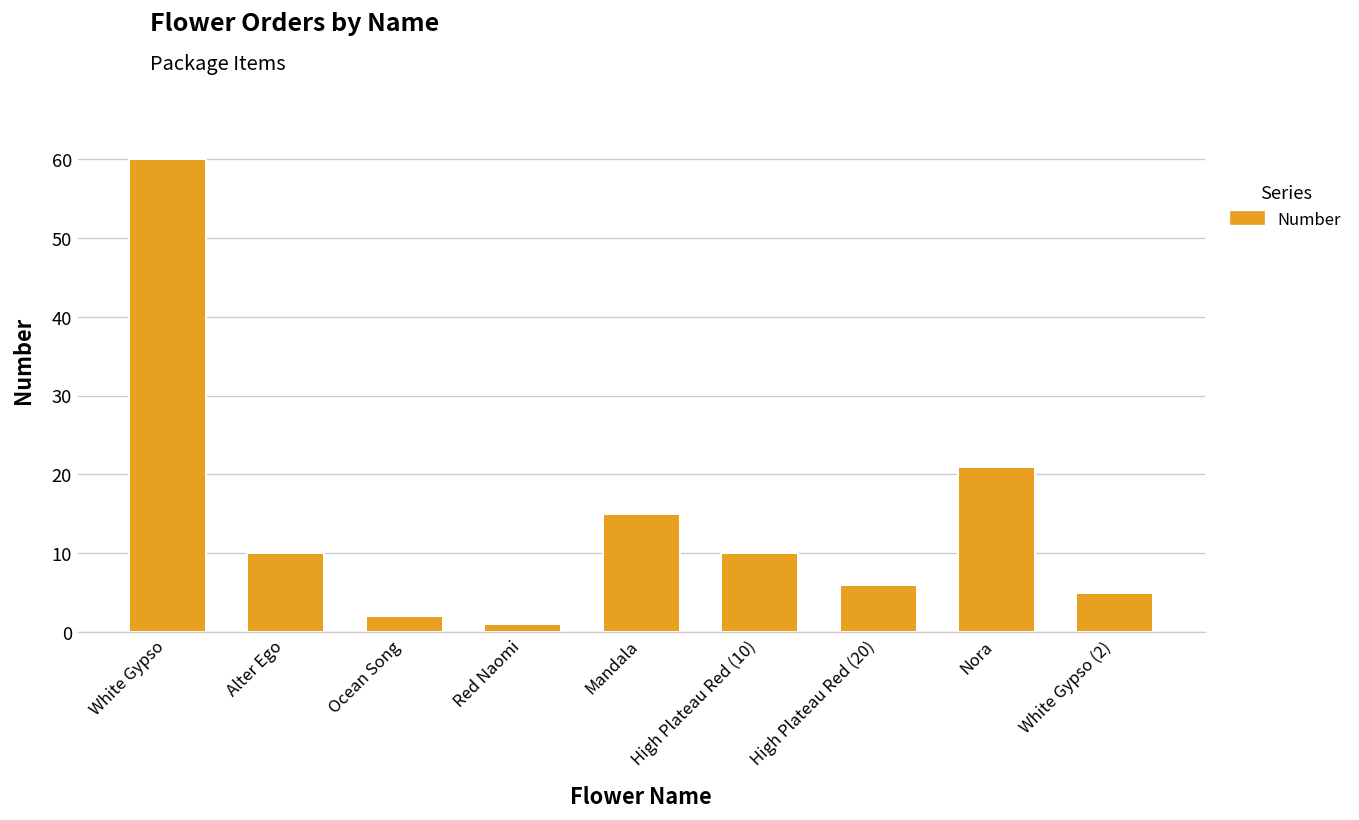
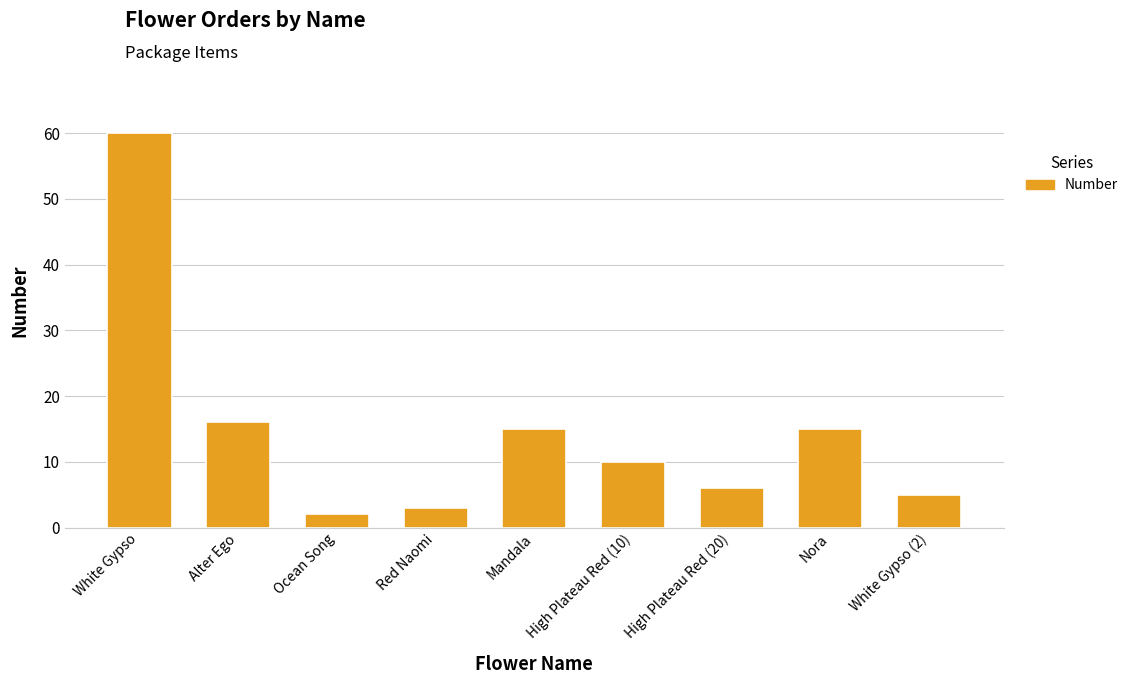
Alter Ego: 10 -> 16
Red Naomi: 1 -> 3
Nora: 21 -> 15
